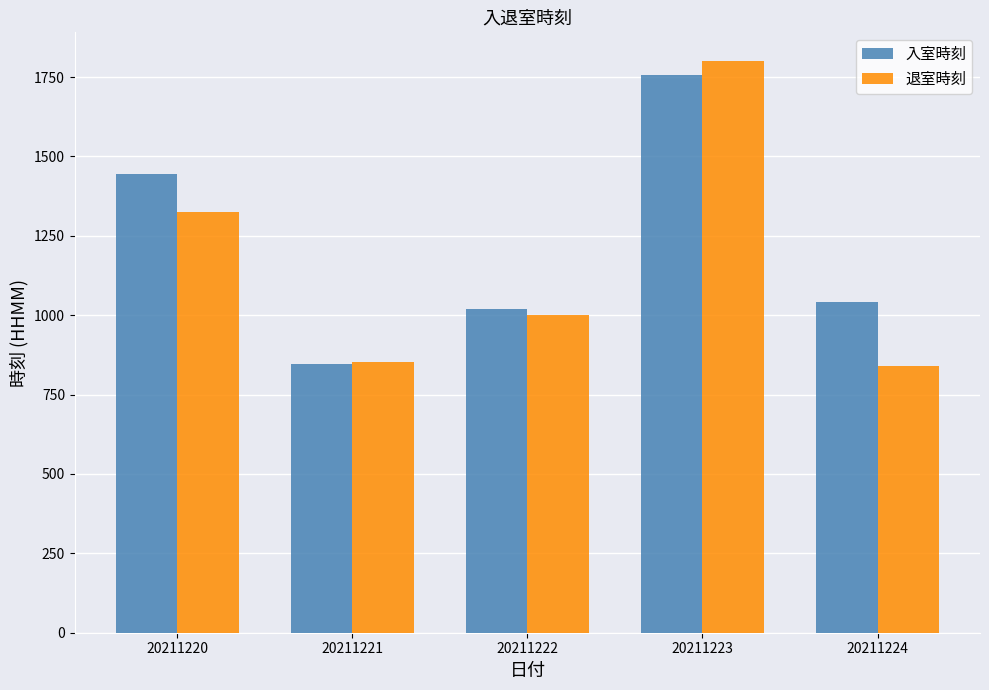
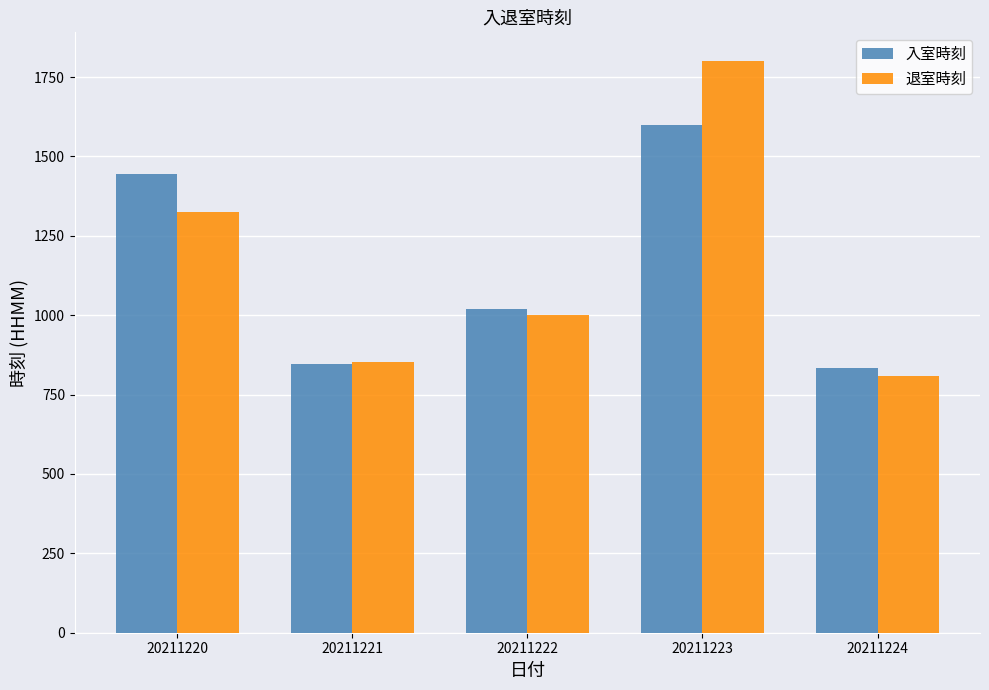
入室時刻, 20211223: 1760 -> 1600
入室時刻, 20211224: 1040 -> 840
退室時刻, 20211224: 840 -> 810
